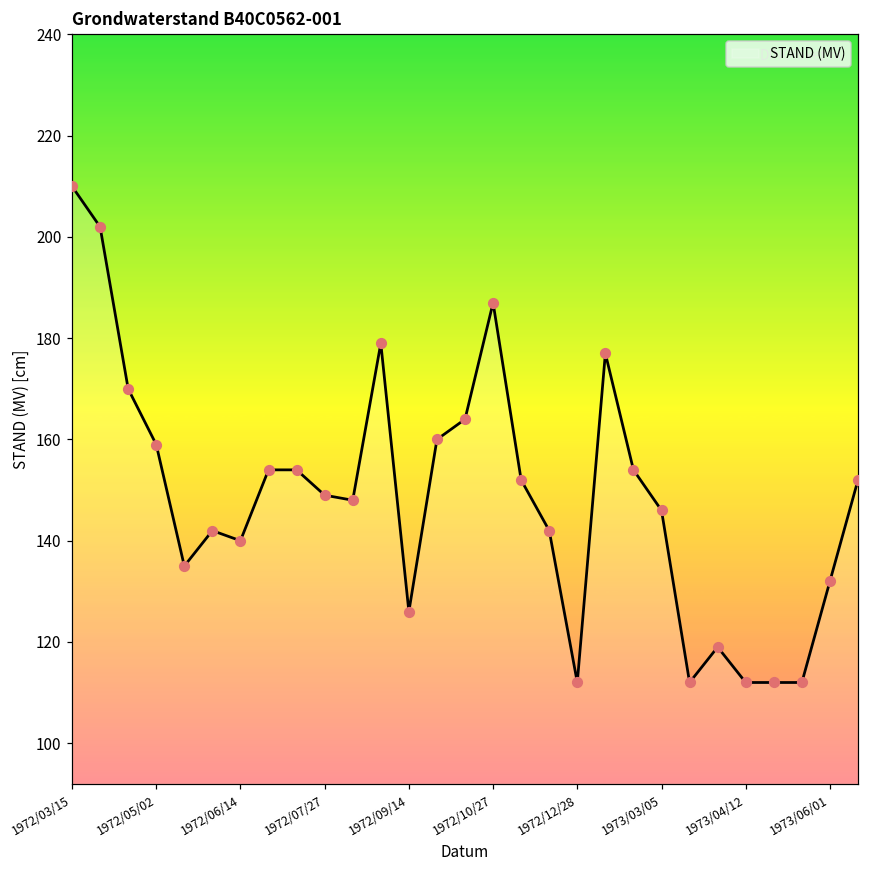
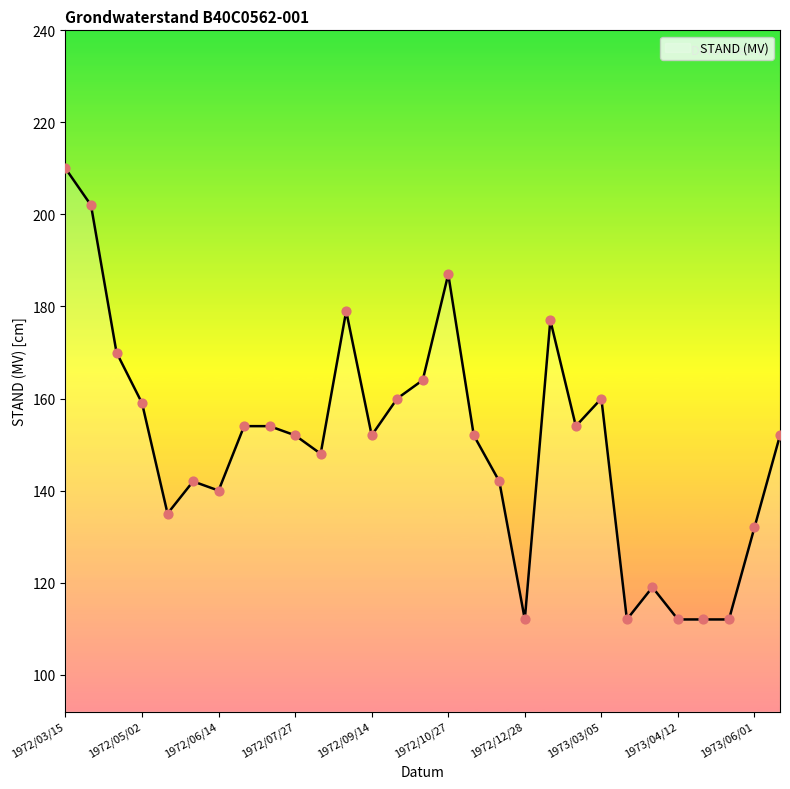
1972/07/27: 149 -> 152
1972/09/14: 126 -> 152
1973/03/05: 146 -> 160
